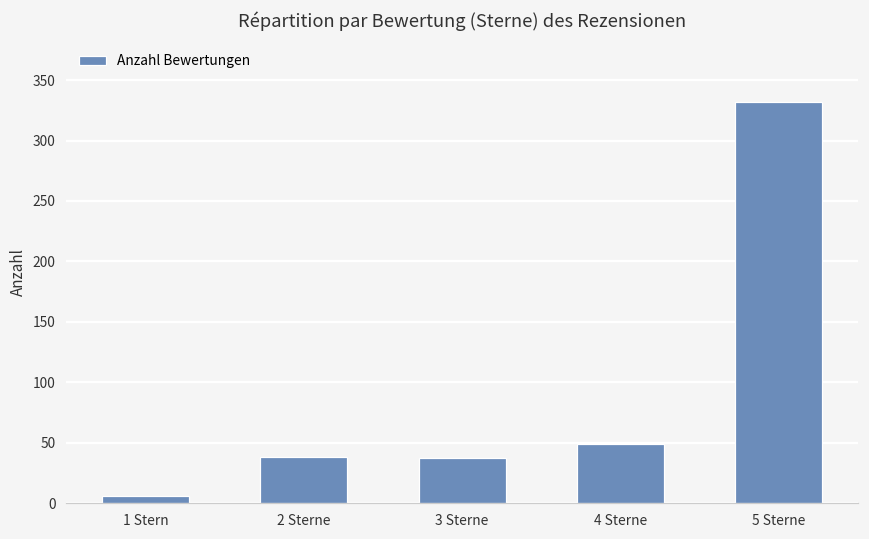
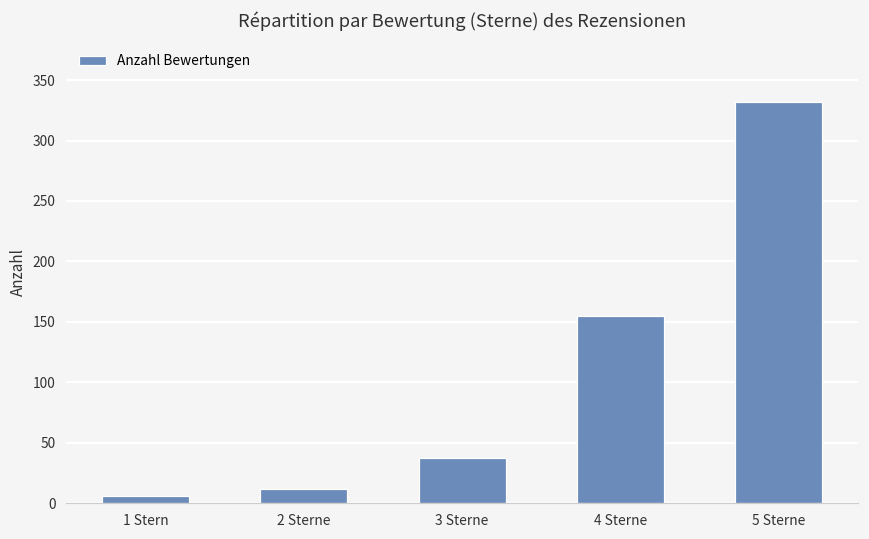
2 Sterne: 38 -> 12
4 Sterne: 49 -> 155
